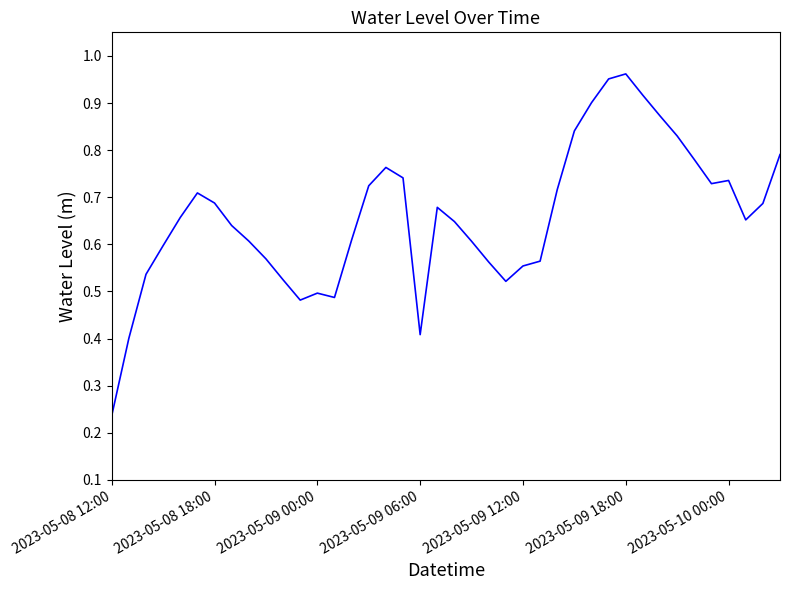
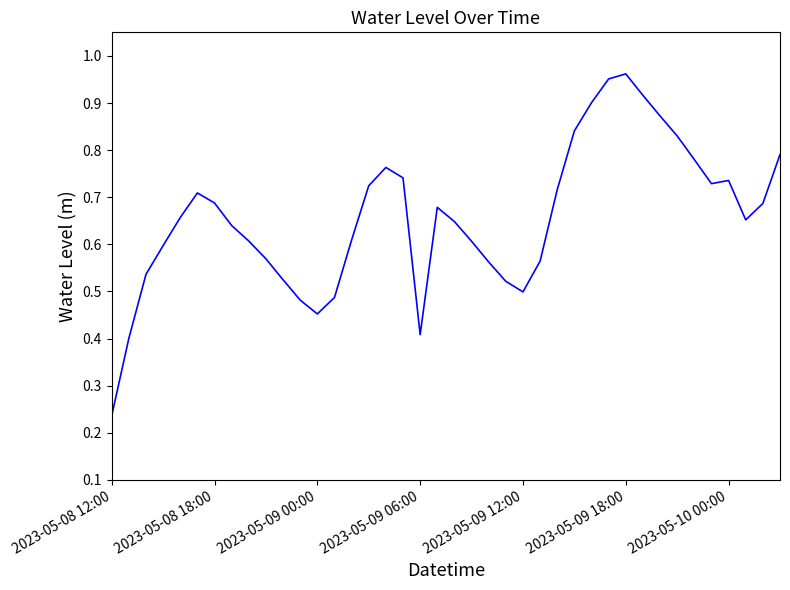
2023-05-09 00:00: 0.50 -> 0.45
2023-05-09 12:00: 0.55 -> 0.50
